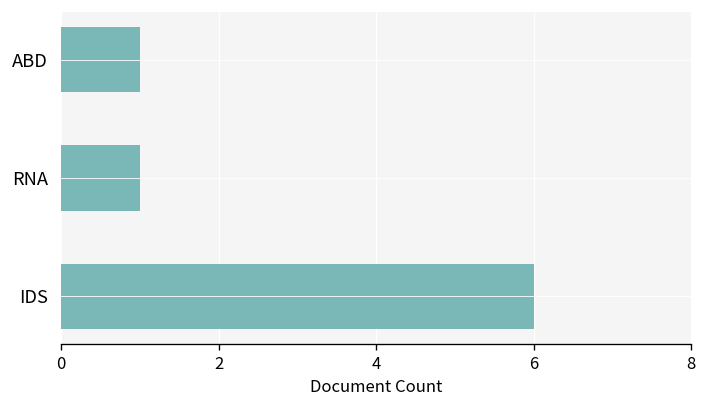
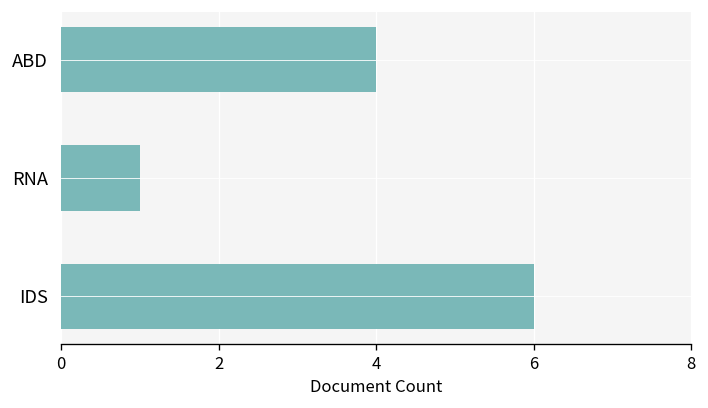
ABD: 1 -> 4
